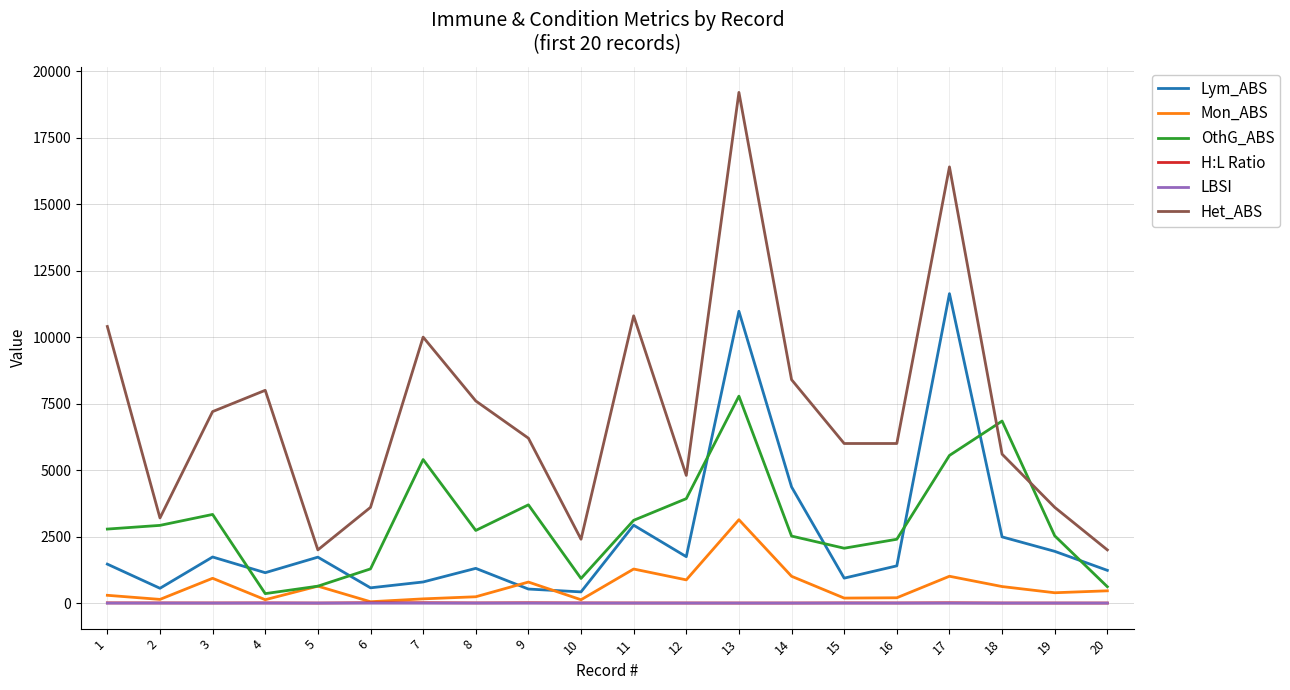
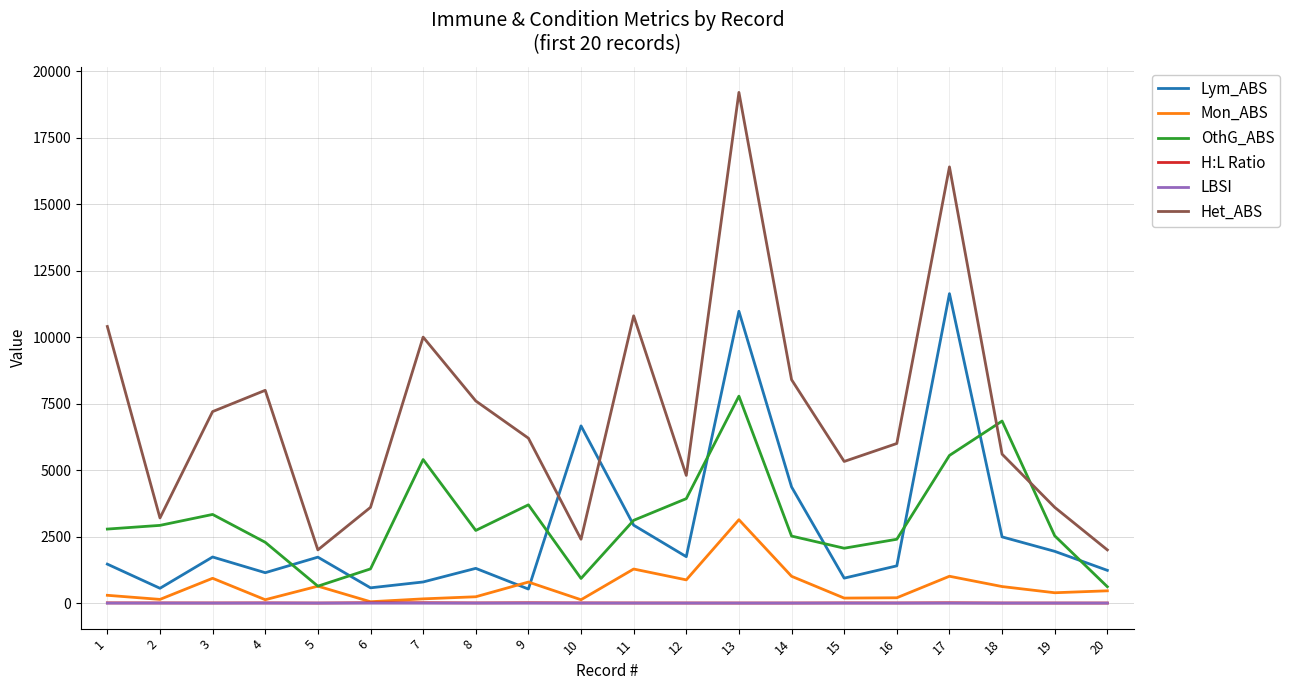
OthG_ABS, 4: 400 -> 2300
Lym_ABS, 10: 400 -> 6700
Het_ABS, 15: 6000 -> 5300
